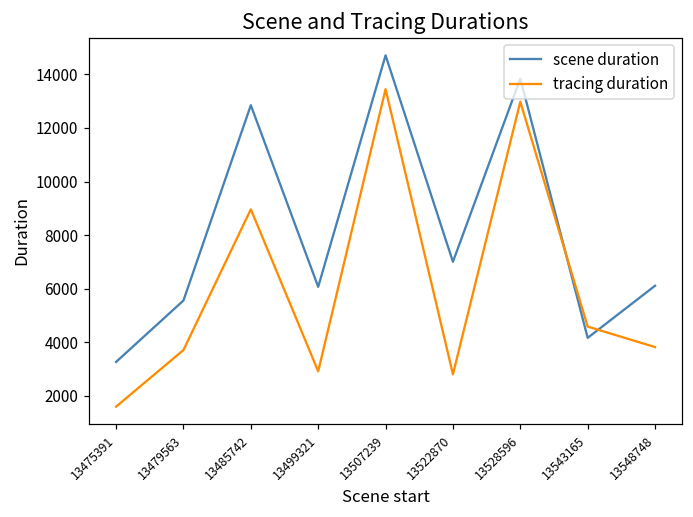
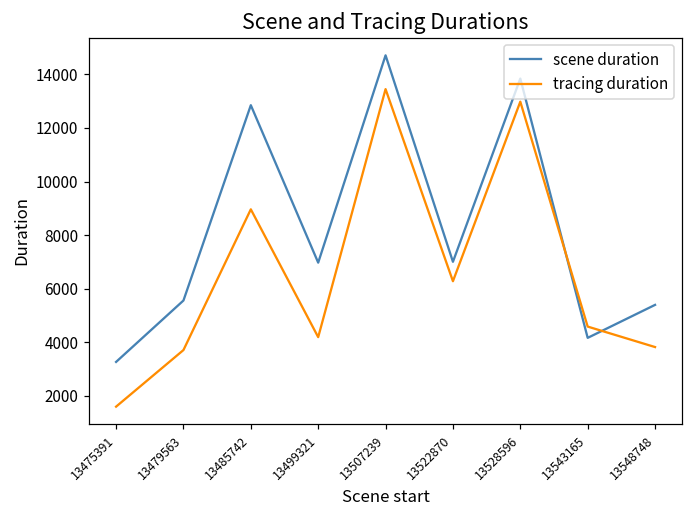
scene duration, 13499321: 6100 -> 7000
tracing duration, 13499321: 2900 -> 4200
tracing duration, 13522870: 2800 -> 6300
scene duration, 13548748: 6100 -> 5400
